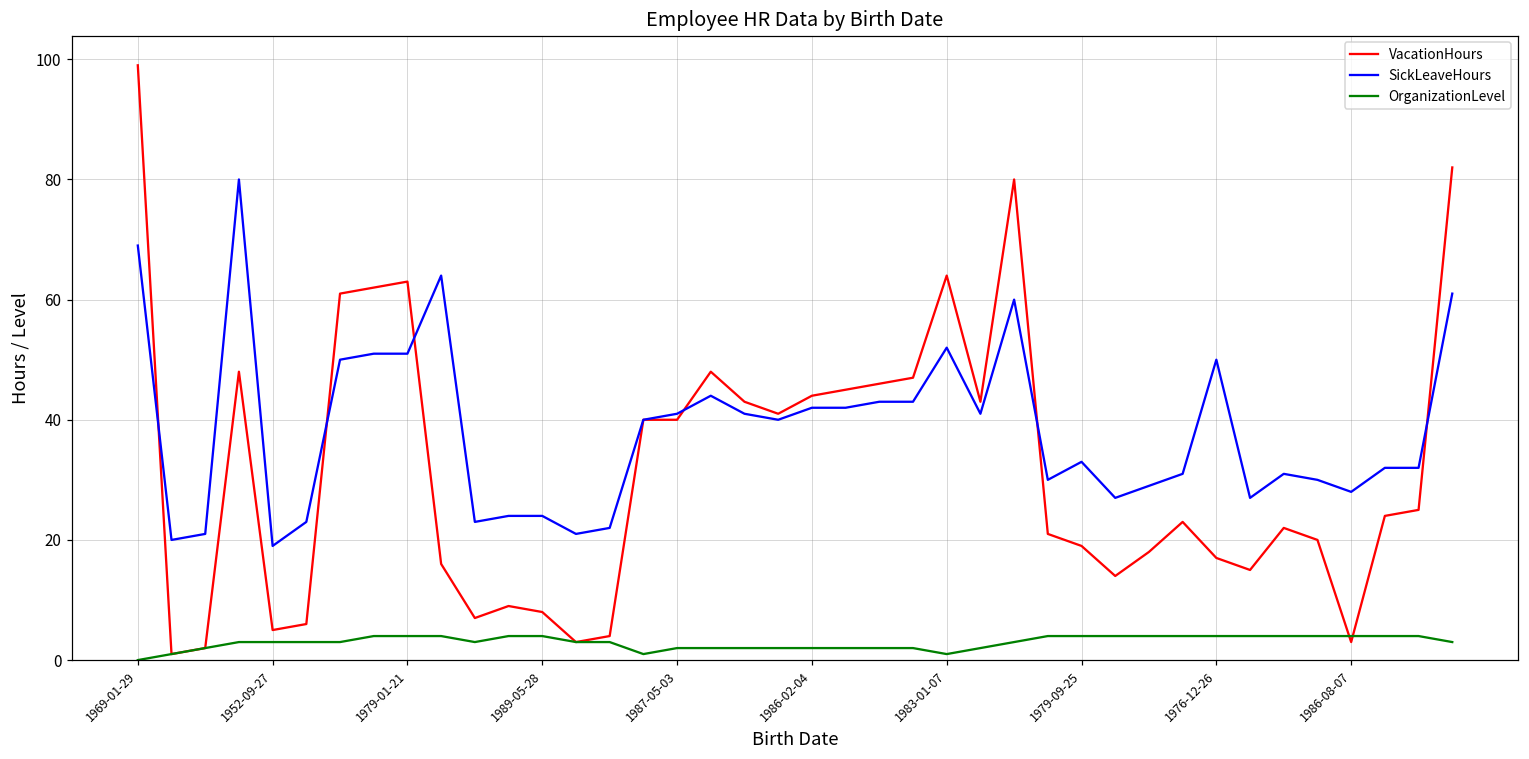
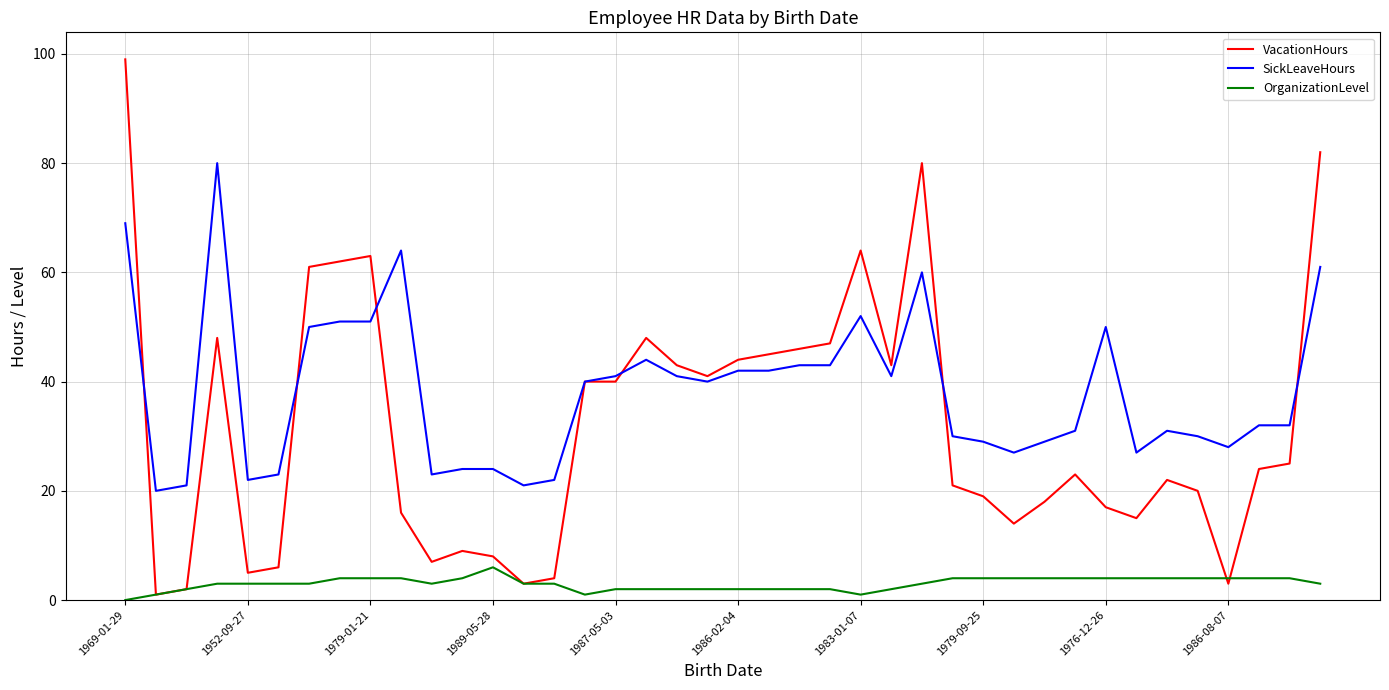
SickLeaveHours, 1952-09-27: 19 -> 22
OrganizationLevel, 1989-05-28: 4 -> 6
SickLeaveHours, 1979-09-25: 33 -> 29
